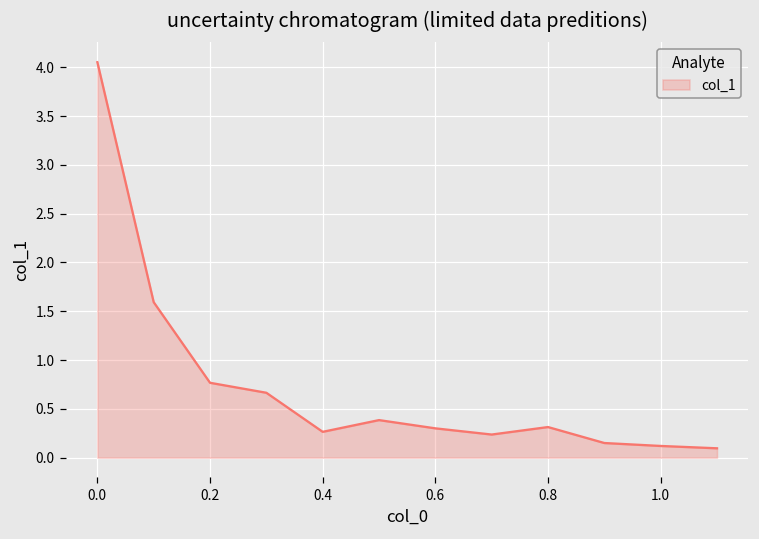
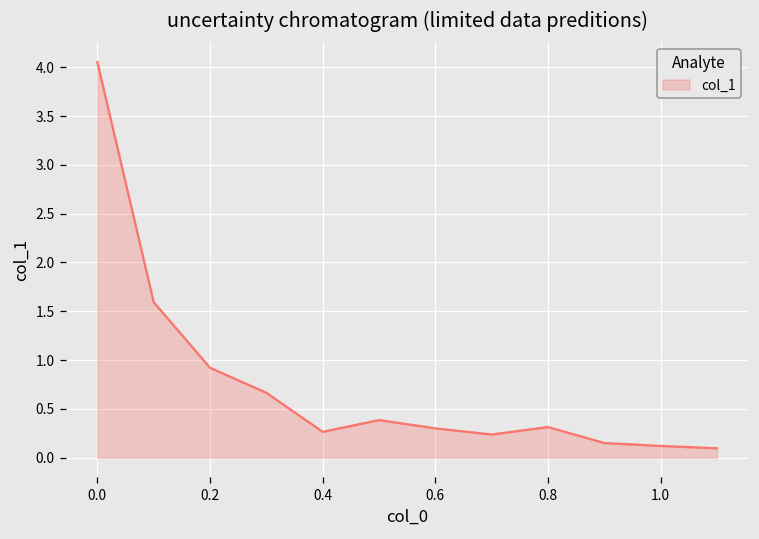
0.2: 0.8 -> 0.9
